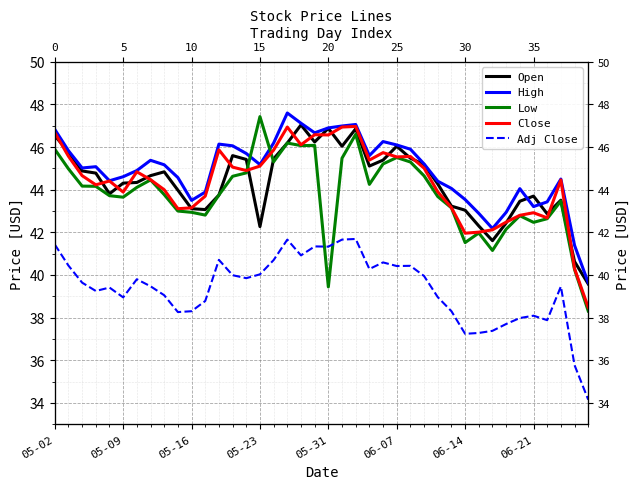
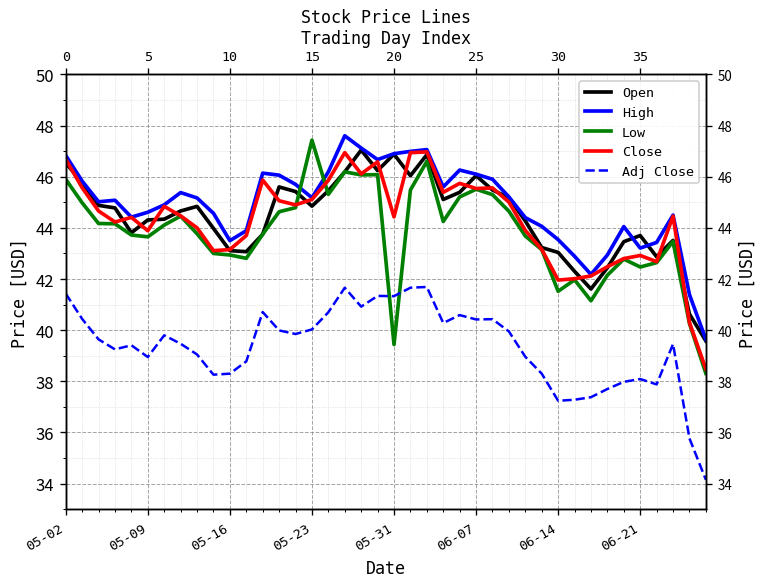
Open, 05-23: 42.3 -> 44.9
Close, 05-31: 46.6 -> 44.4
